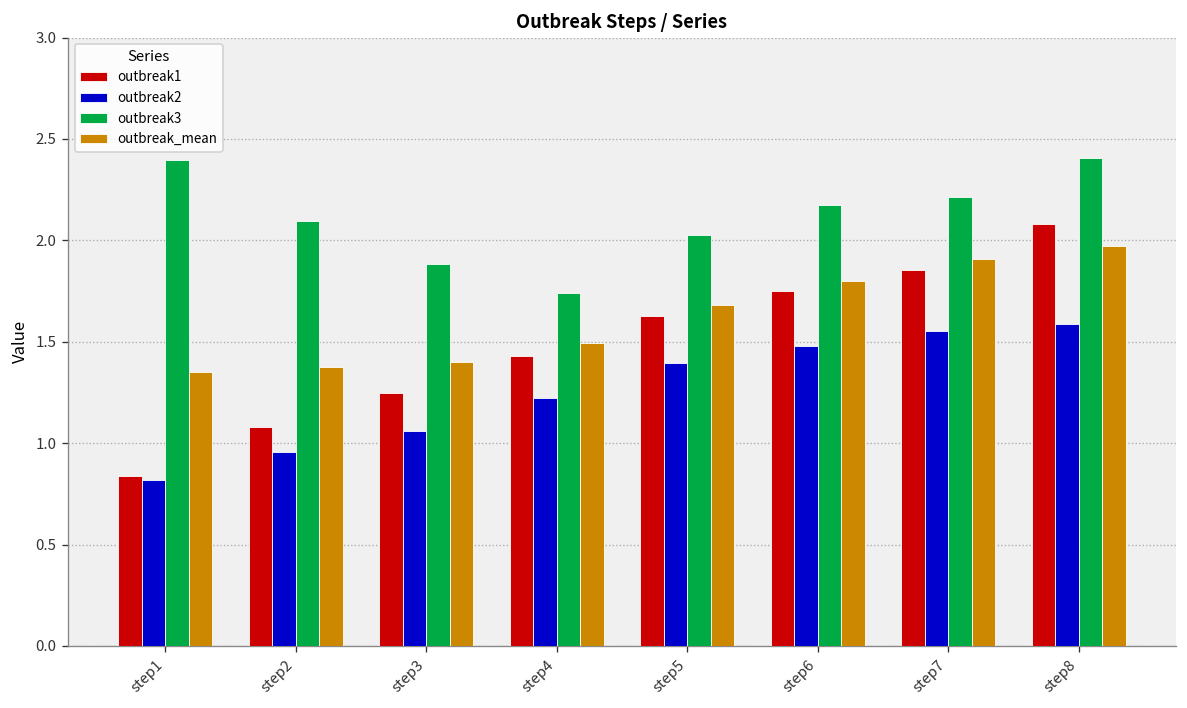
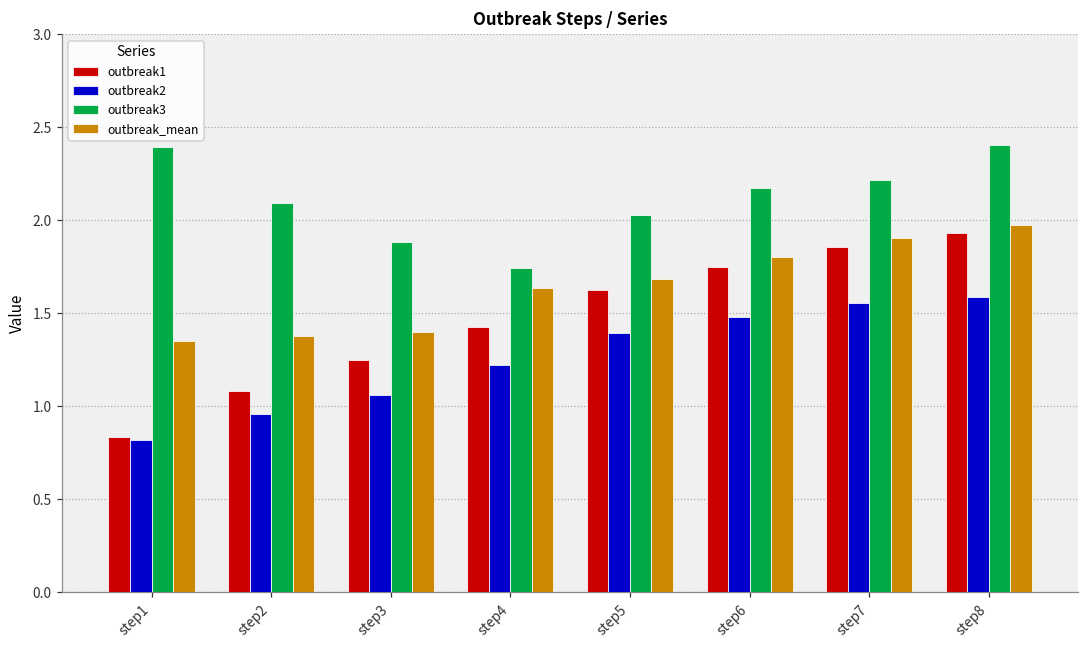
outbreak_mean, step4: 1.49 -> 1.64
outbreak1, step8: 2.08 -> 1.93
